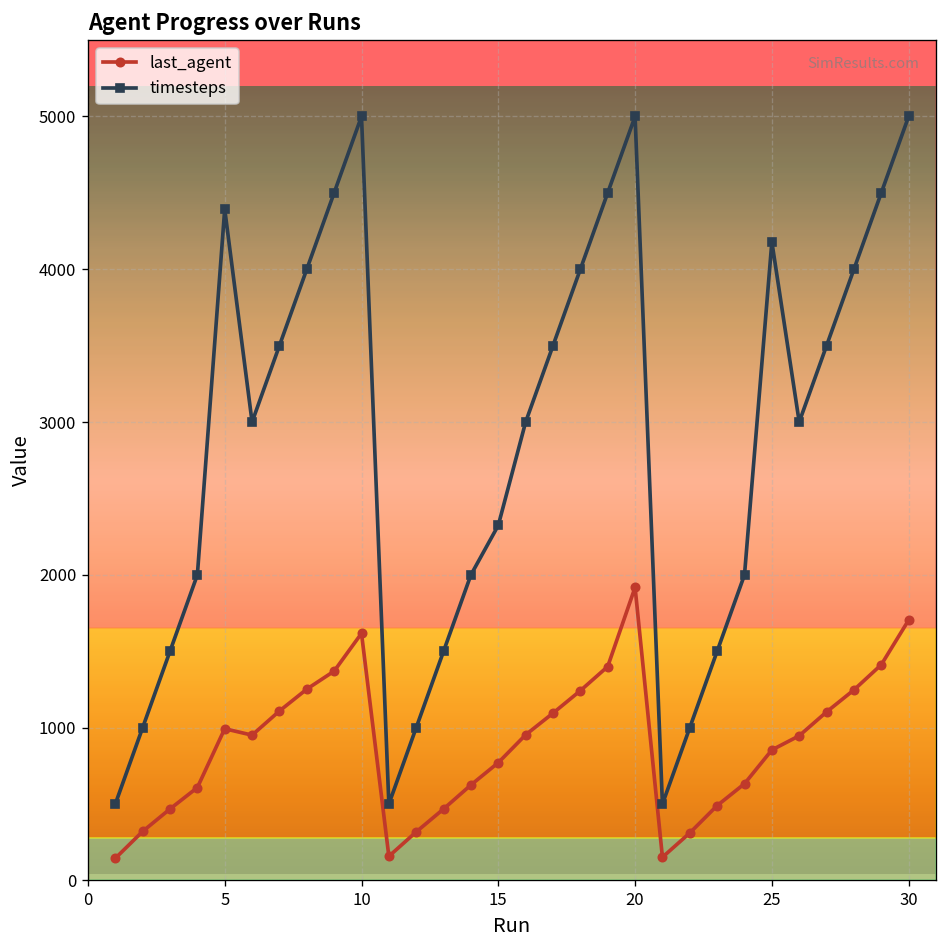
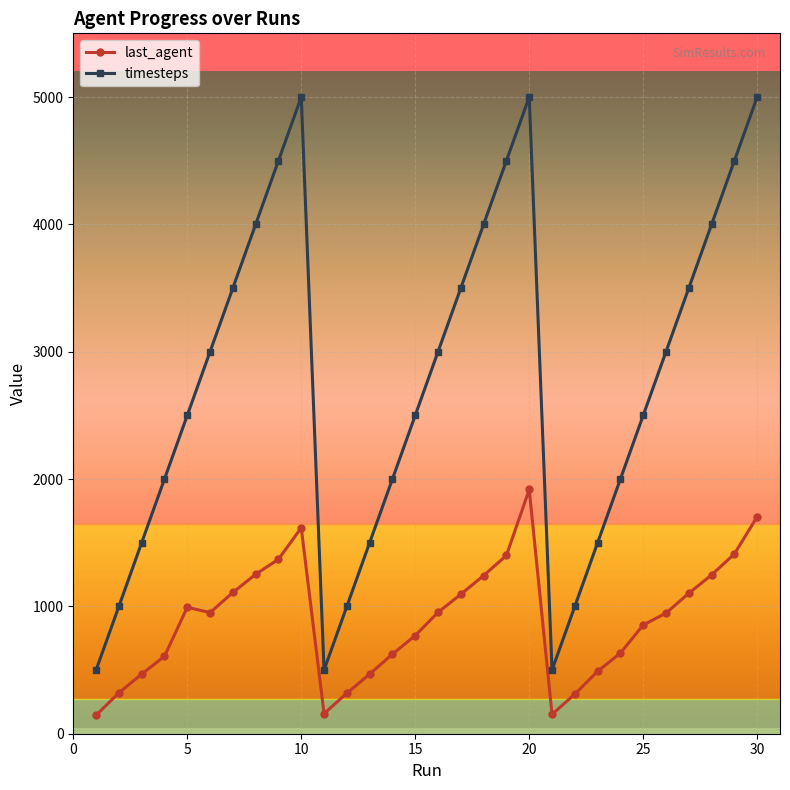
timesteps, 5: 4390 -> 2500
timesteps, 15: 2320 -> 2500
timesteps, 25: 4180 -> 2500
